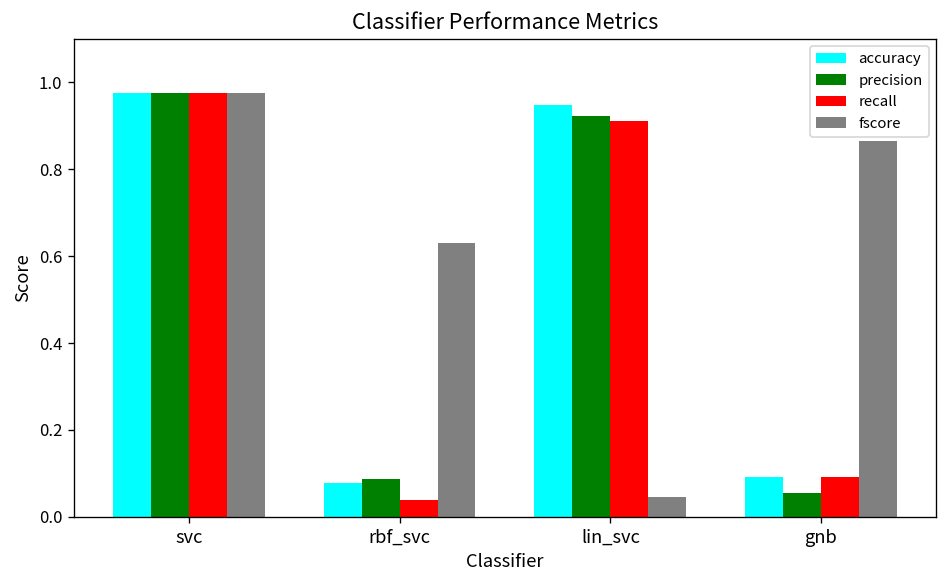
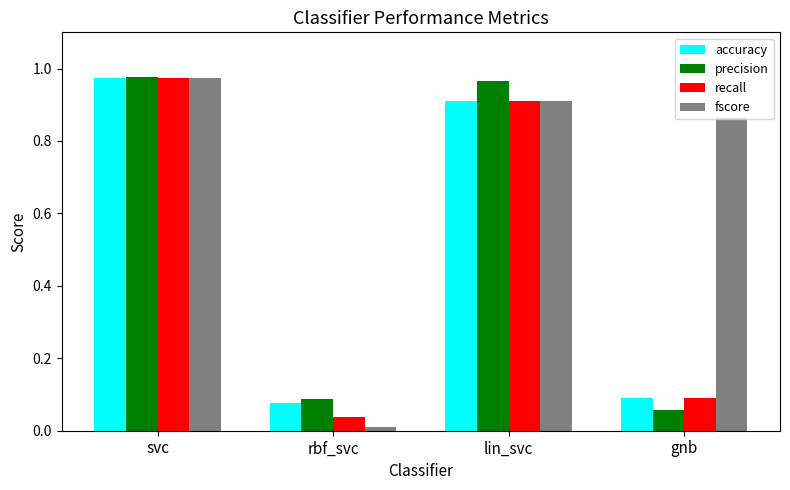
fscore, rbf_svc: 0.63 -> 0.01
accuracy, lin_svc: 0.95 -> 0.91
precision, lin_svc: 0.92 -> 0.96
fscore, lin_svc: 0.05 -> 0.91
